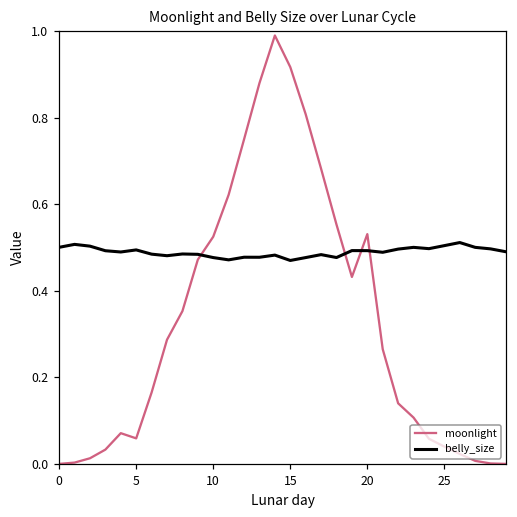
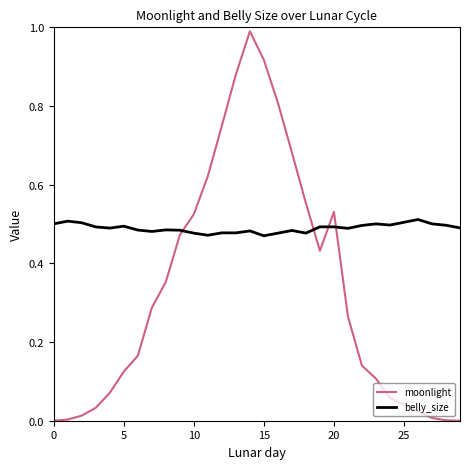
moonlight, 5: 0.06 -> 0.13
